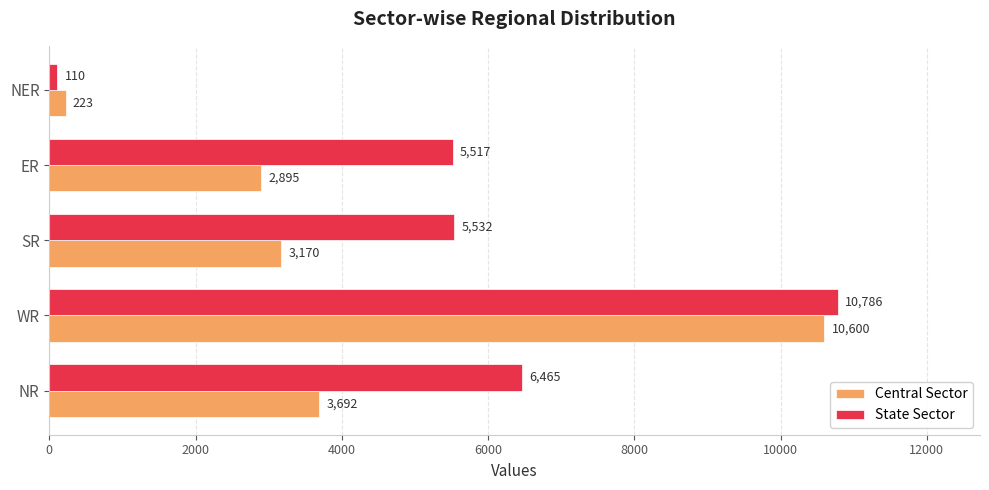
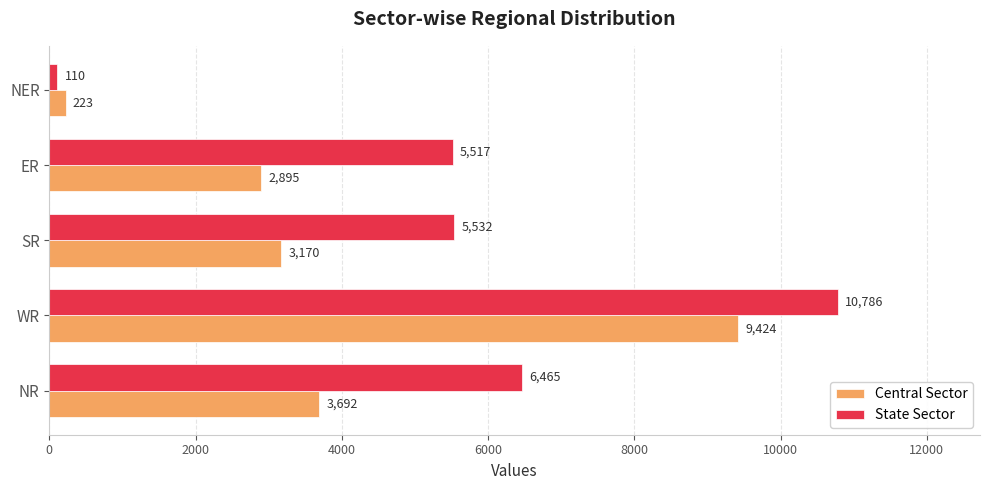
Central Sector, WR: 10,600 -> 9,424
